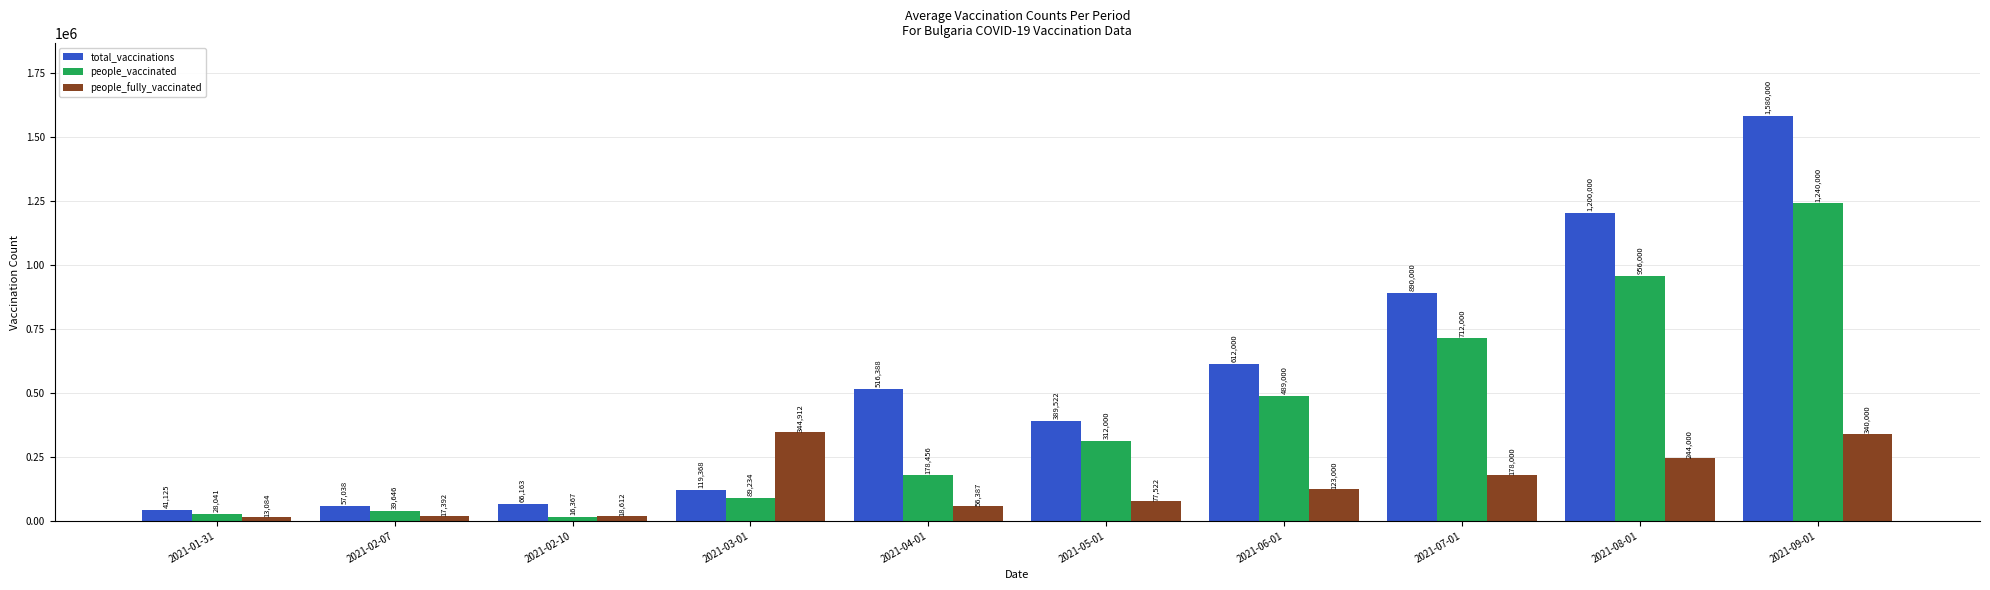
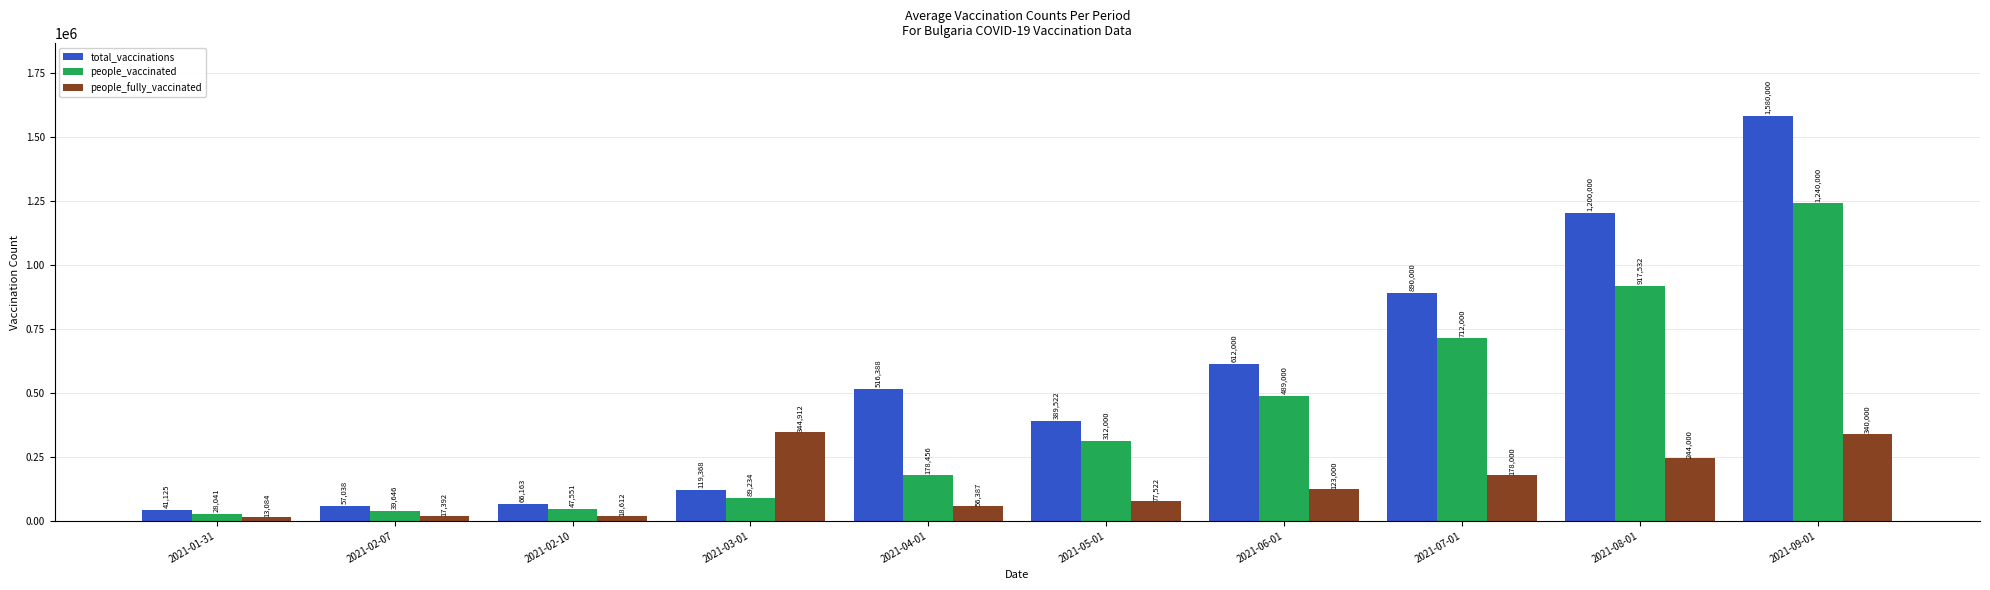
people_vaccinated, 2021-02-10: 16,367 -> 47,551
people_vaccinated, 2021-08-01: 956,000 -> 917,532
